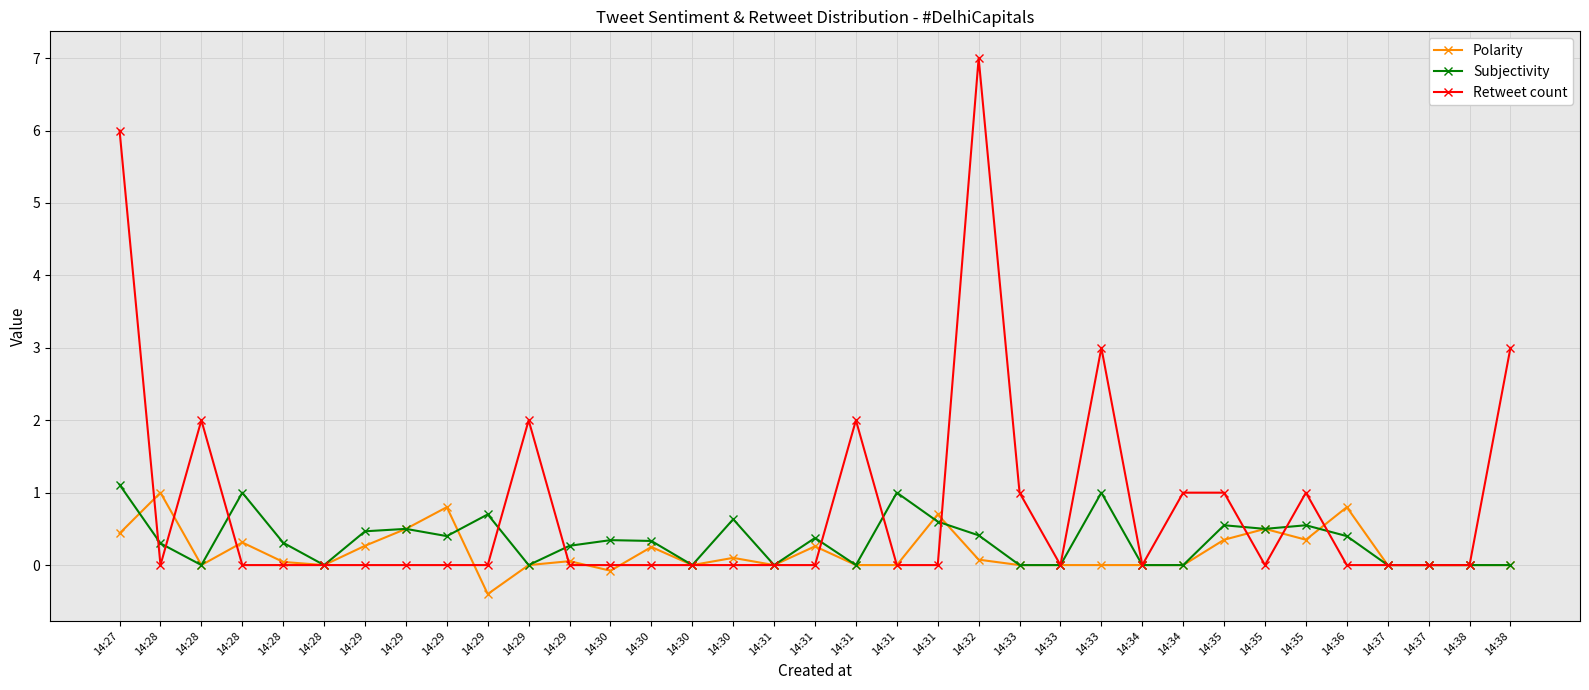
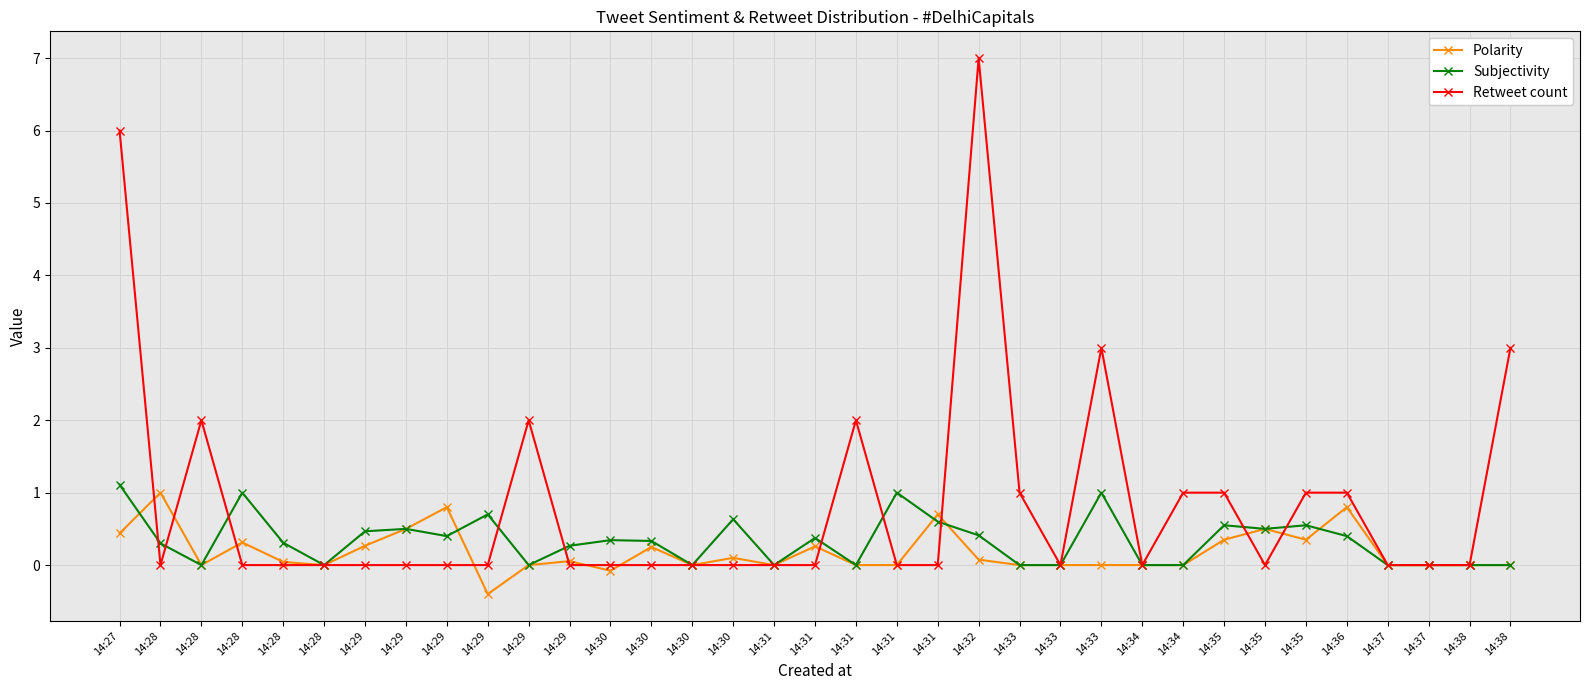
Retweet count, 14:36: 0 -> 1
